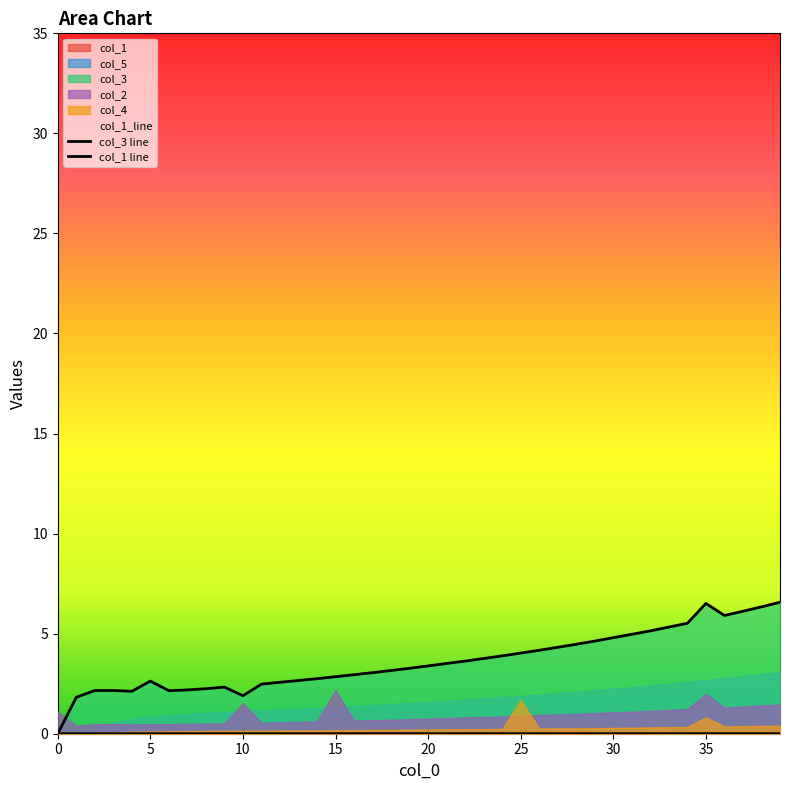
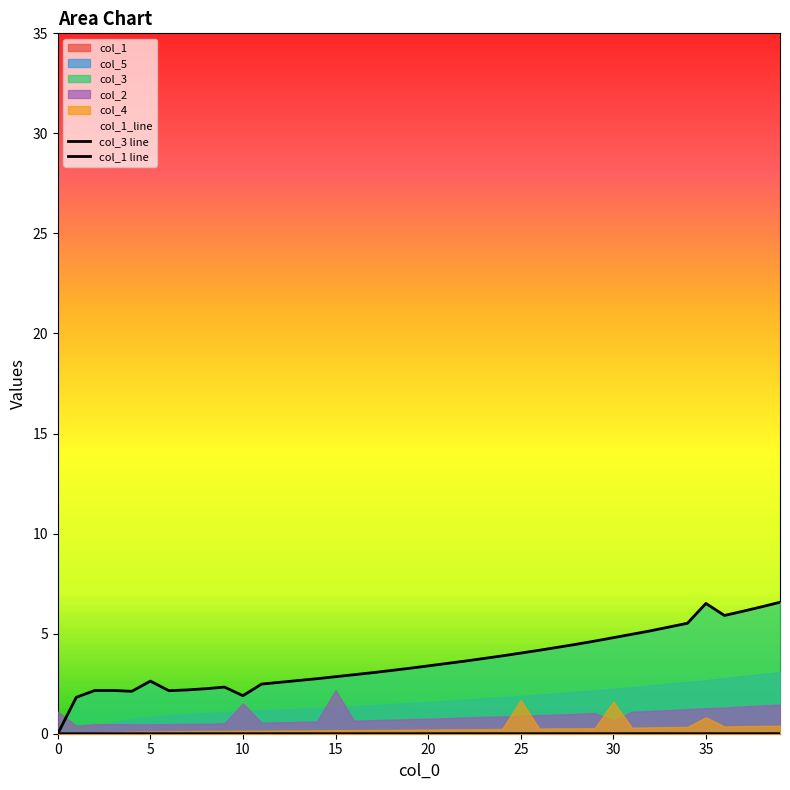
col_2, 30: 1.1 -> 0.7
col_4, 30: 0.3 -> 1.6
col_2, 35: 2.0 -> 1.3
